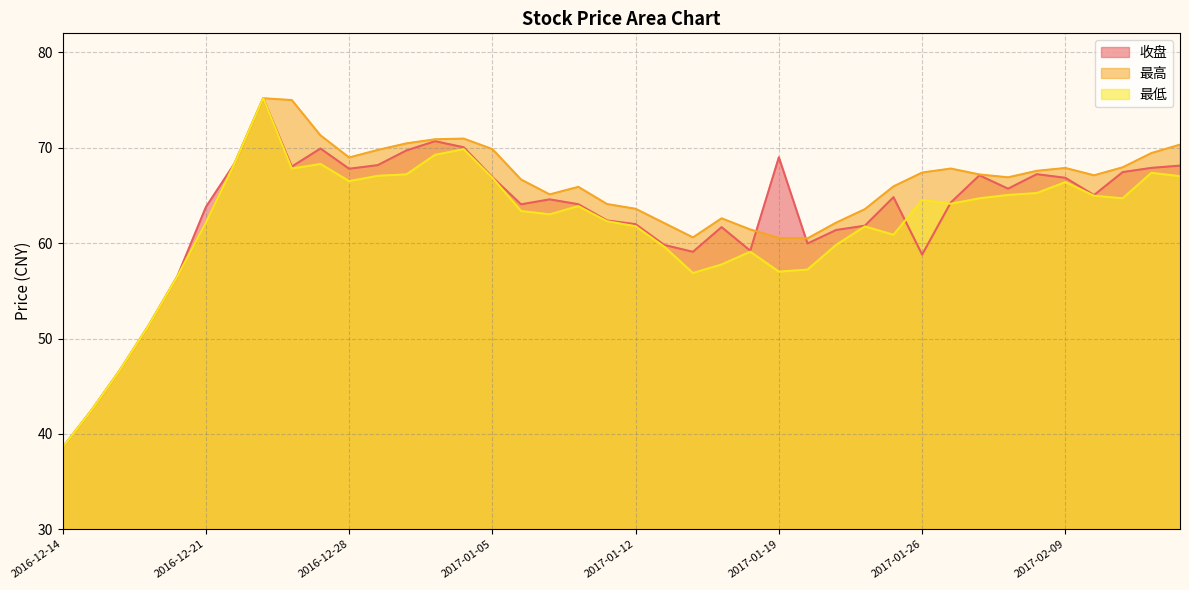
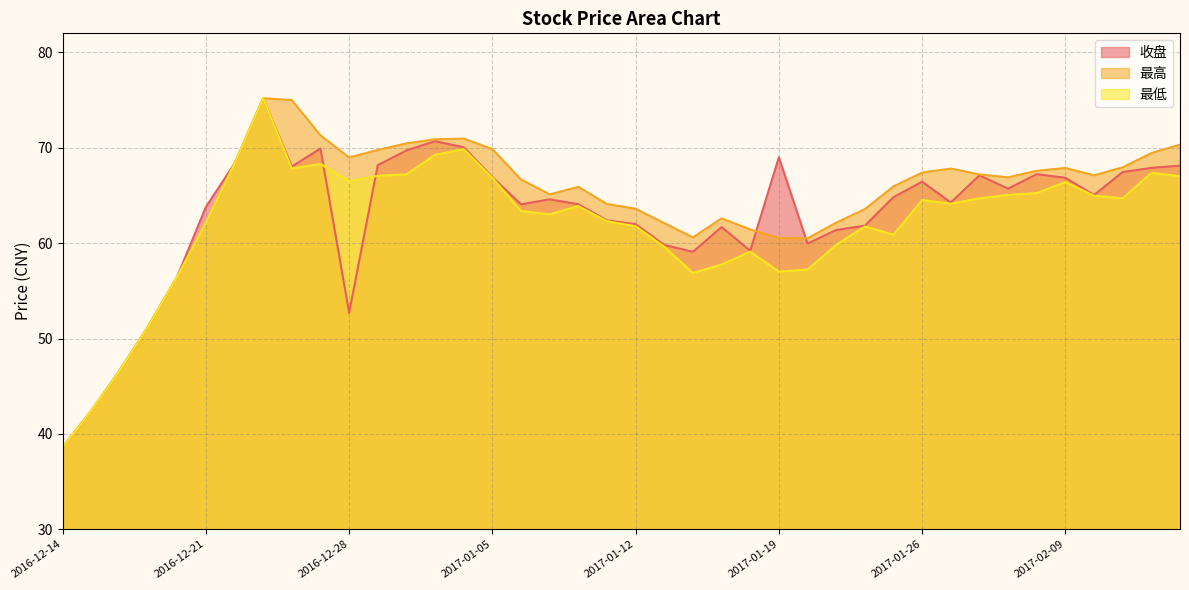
收盘, 2016-12-28: 68 -> 53
收盘, 2017-01-26: 59 -> 66
